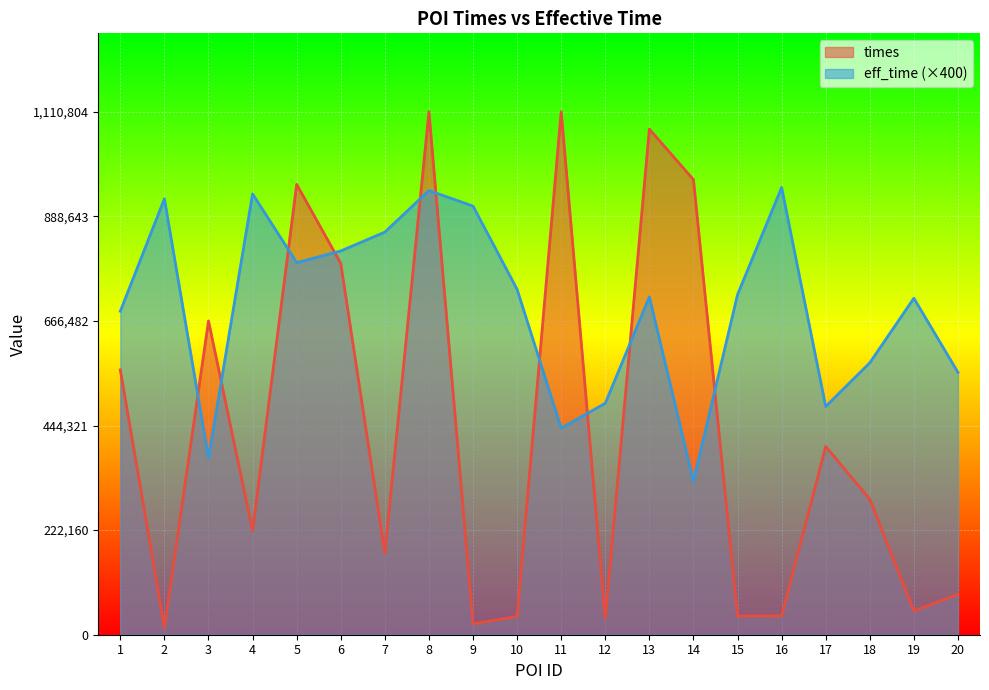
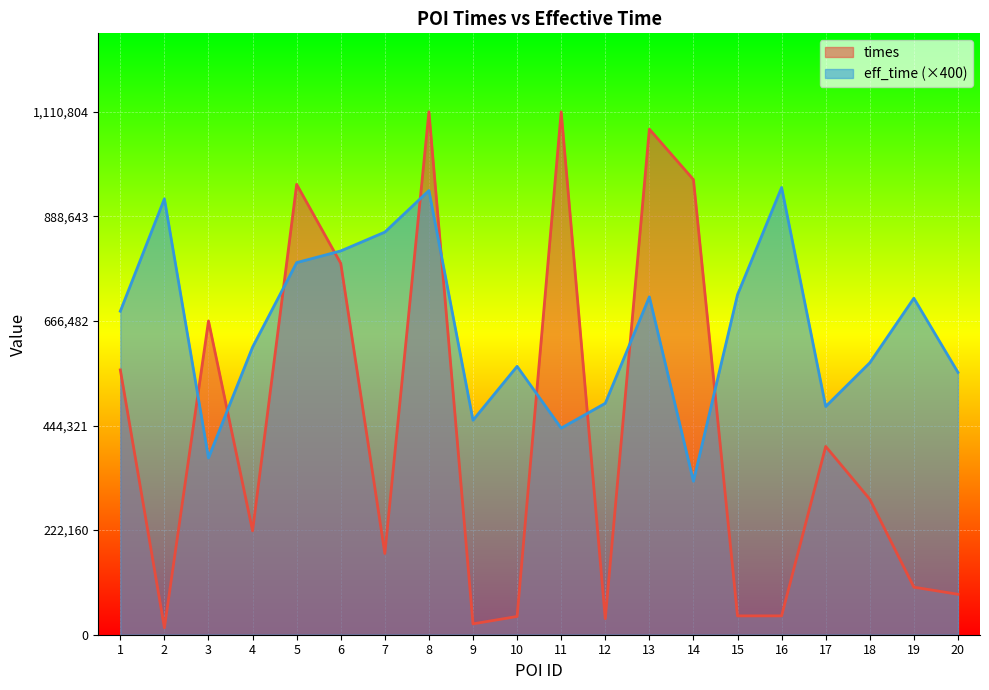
eff_time (×400), 4: 940,000 -> 610,000
eff_time (×400), 9: 910,000 -> 460,000
eff_time (×400), 10: 730,000 -> 570,000
times, 19: 50,000 -> 100,000
